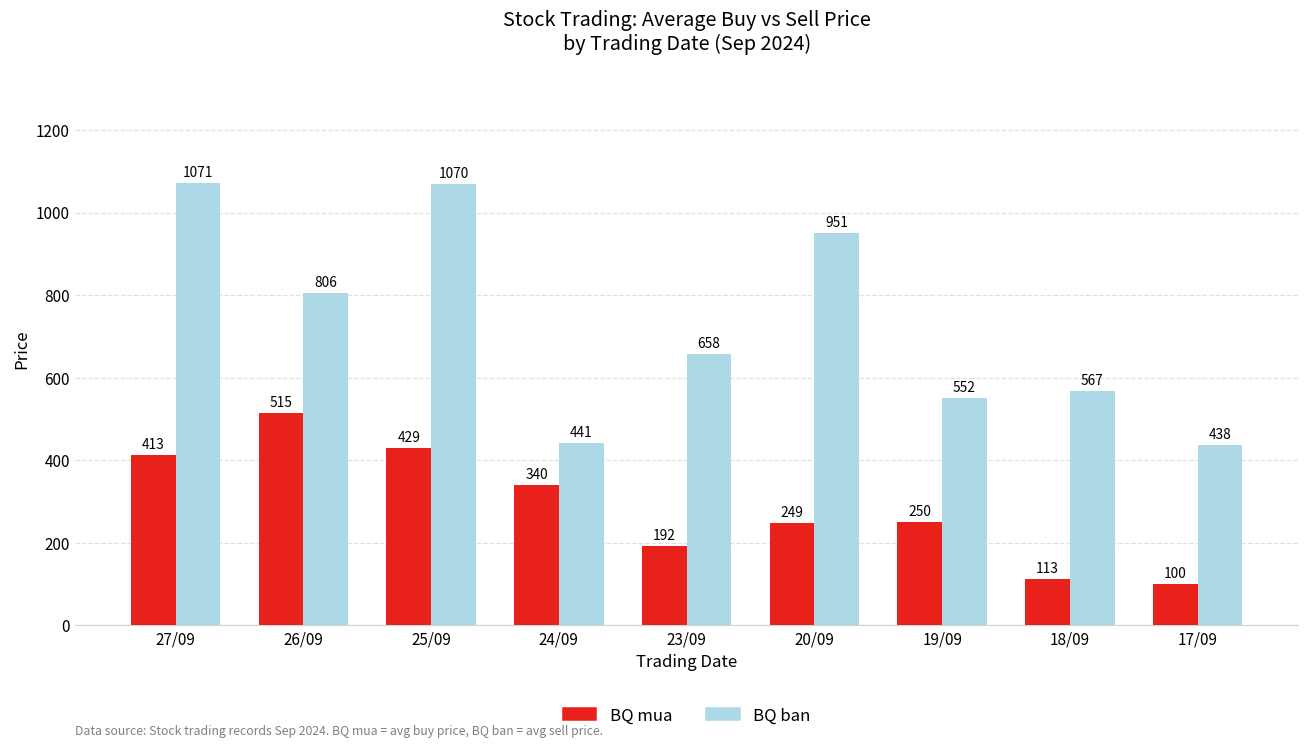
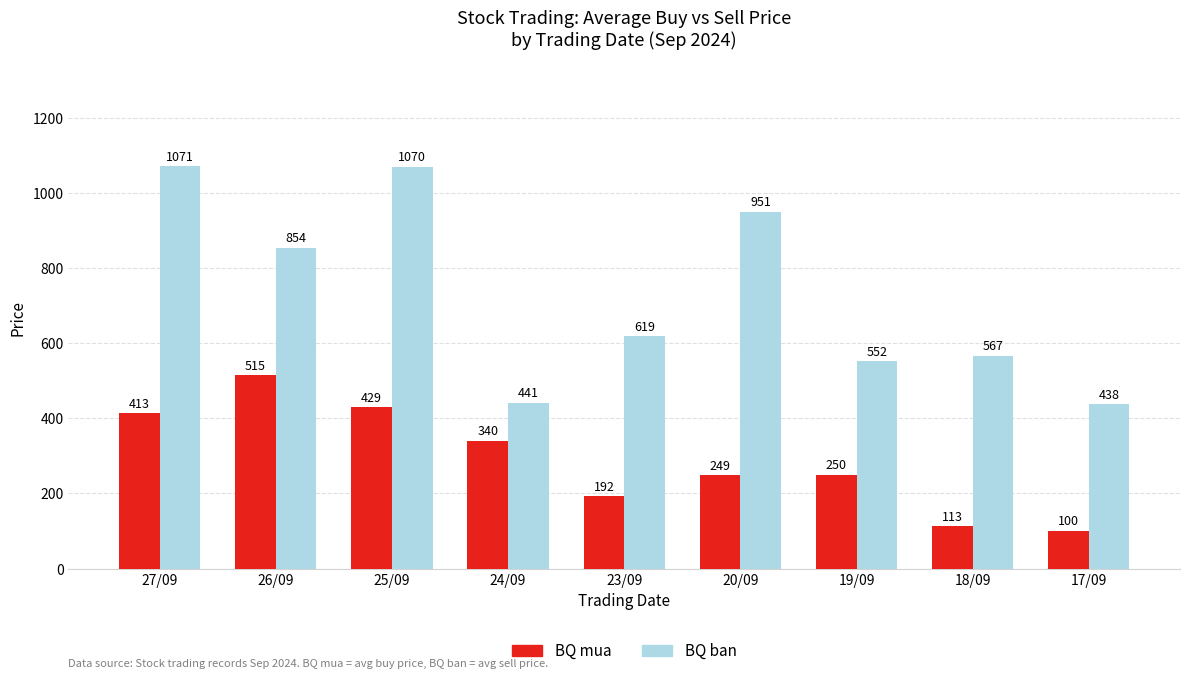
BQ ban, 26/09: 806 -> 854
BQ ban, 23/09: 658 -> 619
